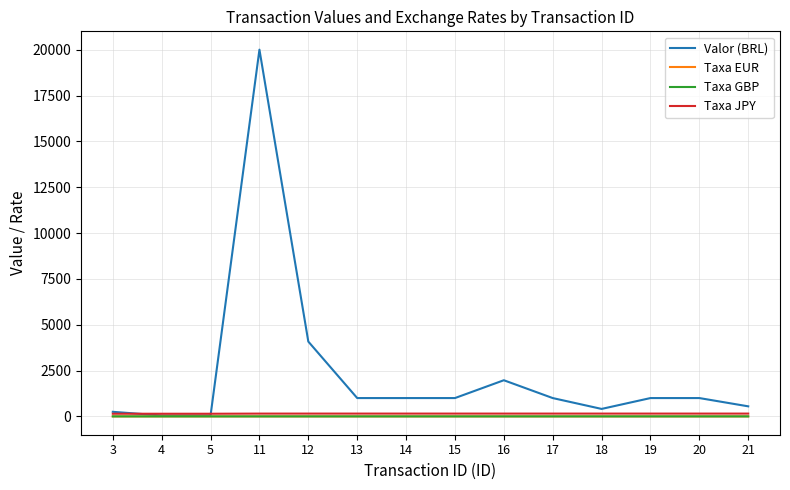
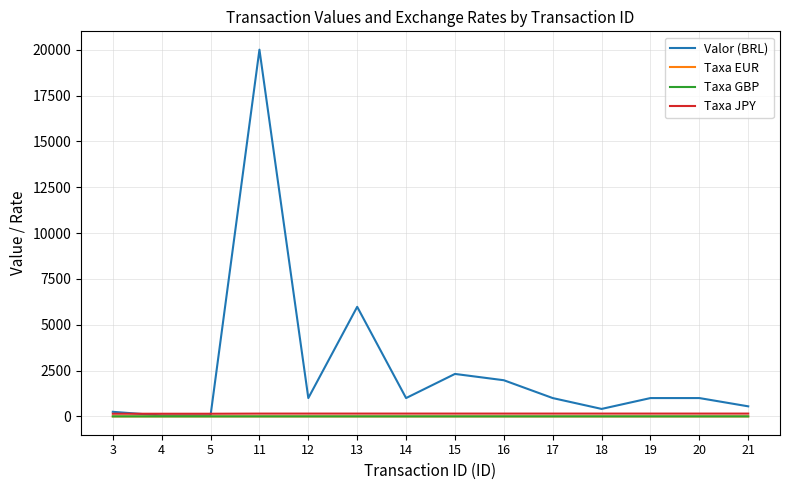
Valor (BRL), 12: 4100 -> 1000
Valor (BRL), 13: 1000 -> 6000
Valor (BRL), 15: 1000 -> 2300
